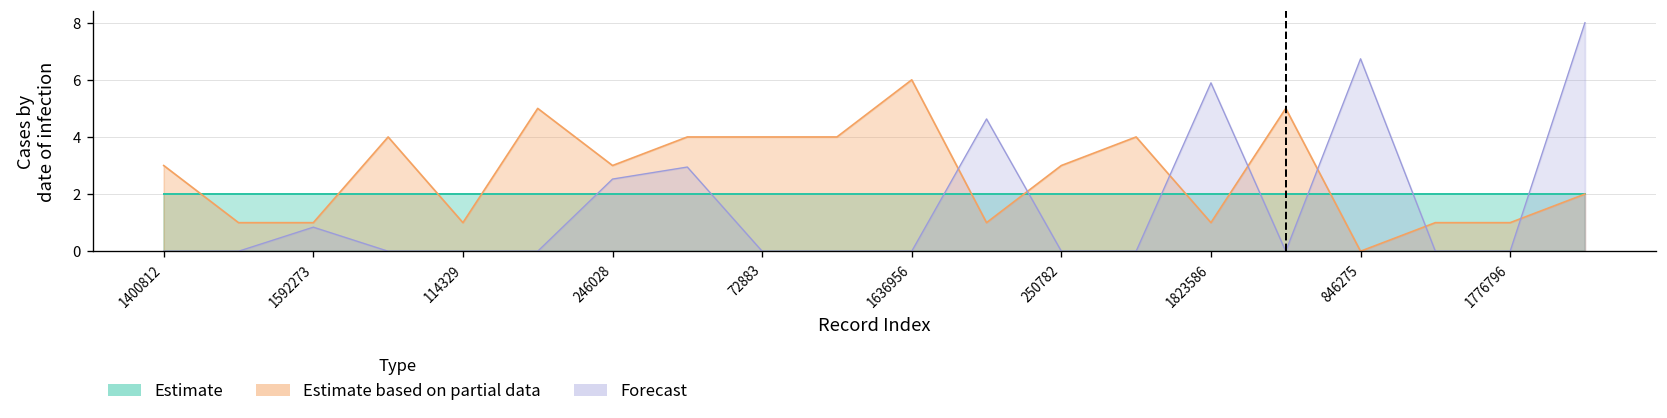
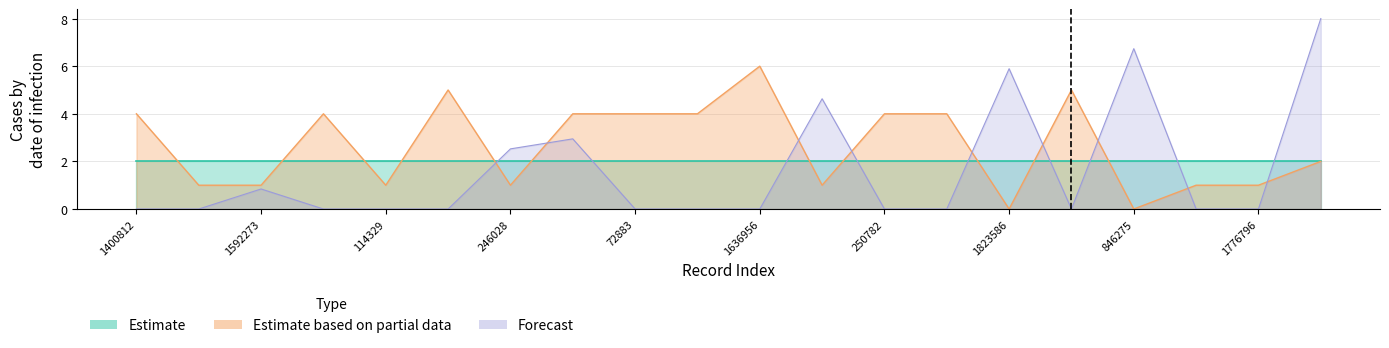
Estimate based on partial data, 1400812: 3 -> 4
Estimate based on partial data, 246028: 3 -> 1
Estimate based on partial data, 250782: 3 -> 4
Estimate based on partial data, 1823586: 1 -> 0
